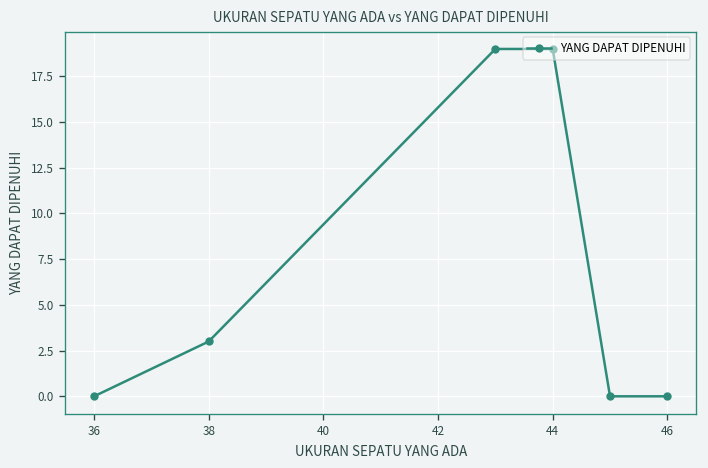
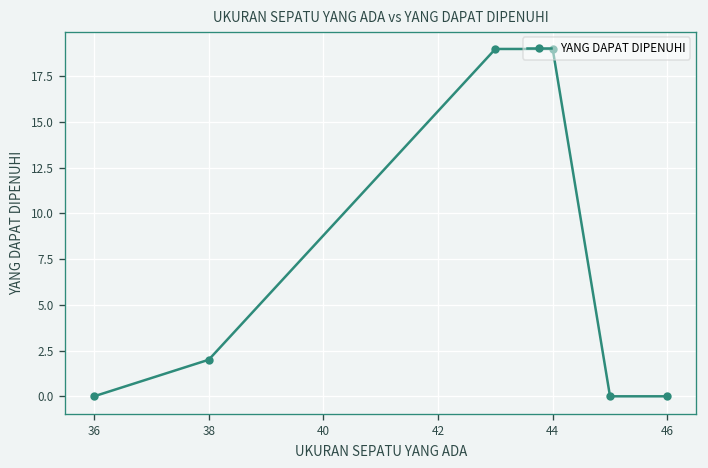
38: 3 -> 2
